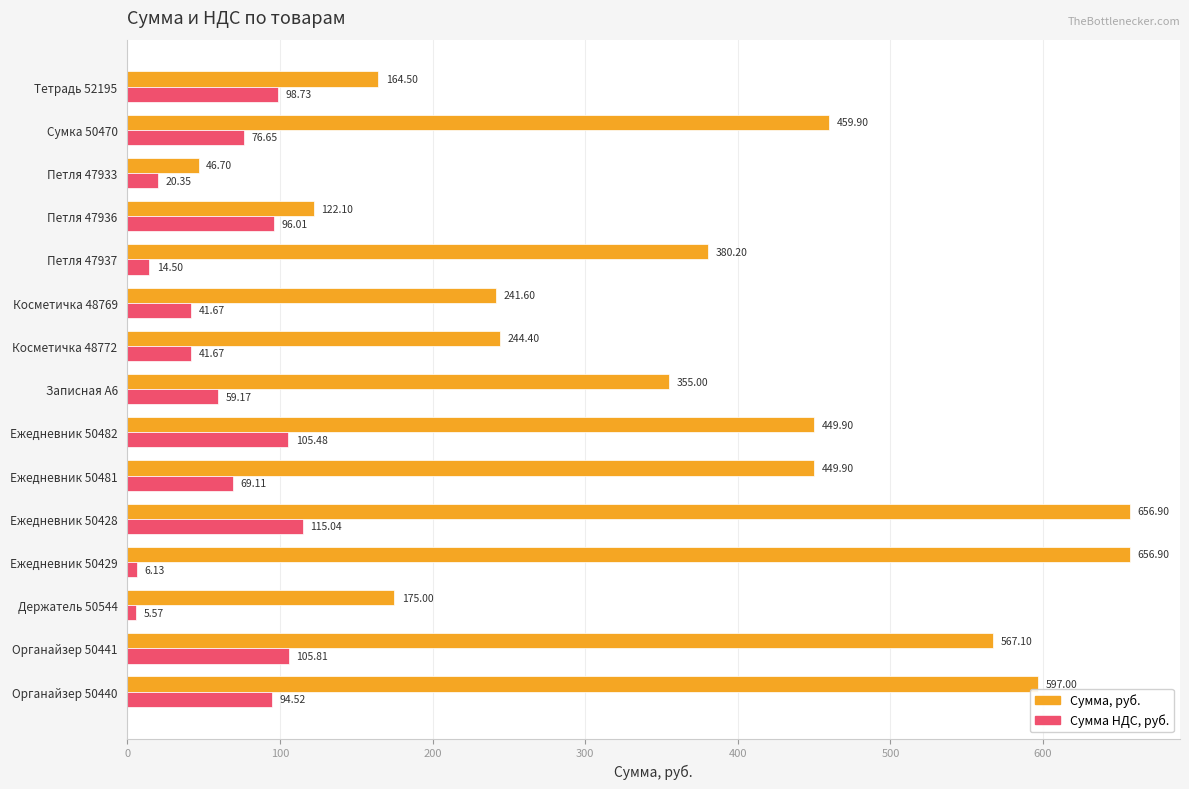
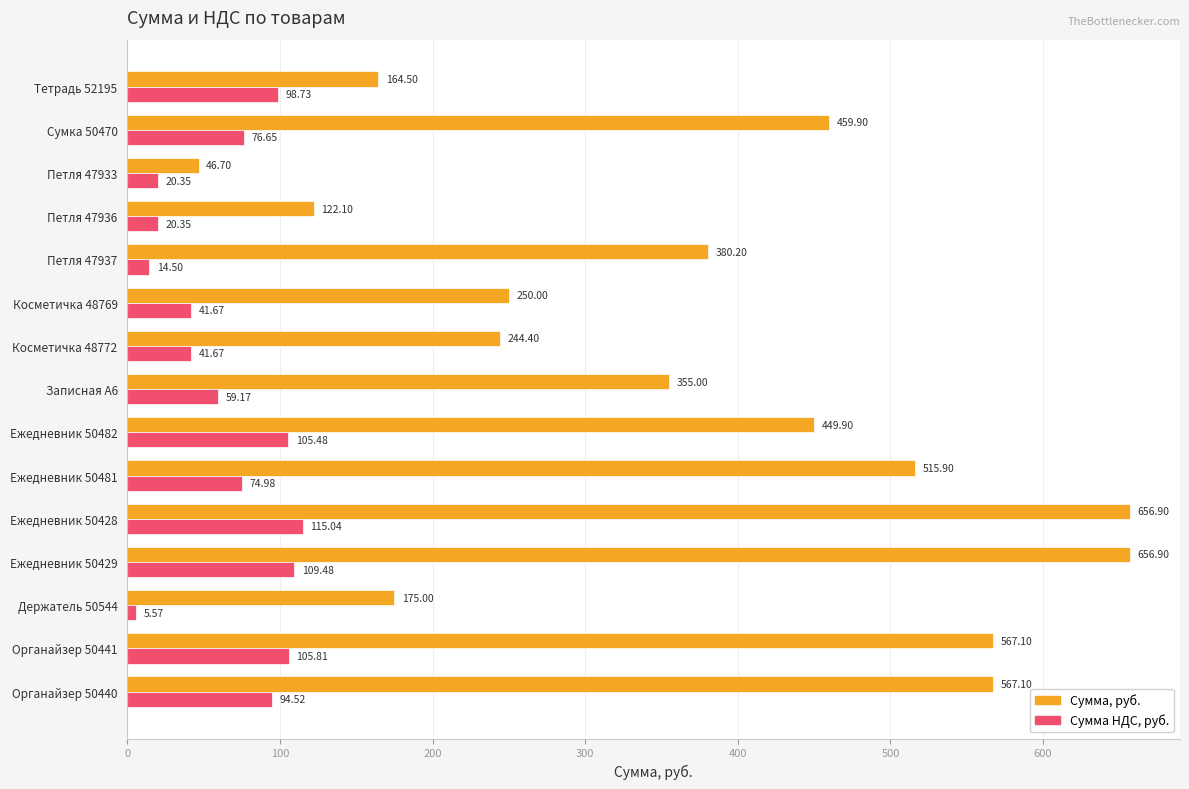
Сумма НДС, руб., Петля 47936: 96.01 -> 20.35
Сумма, руб., Косметичка 48769: 241.60 -> 250.00
Сумма, руб., Ежедневник 50481: 449.90 -> 515.90
Сумма НДС, руб., Ежедневник 50481: 69.11 -> 74.98
Сумма НДС, руб., Ежедневник 50429: 6.13 -> 109.48
Сумма, руб., Органайзер 50440: 597.00 -> 567.10
